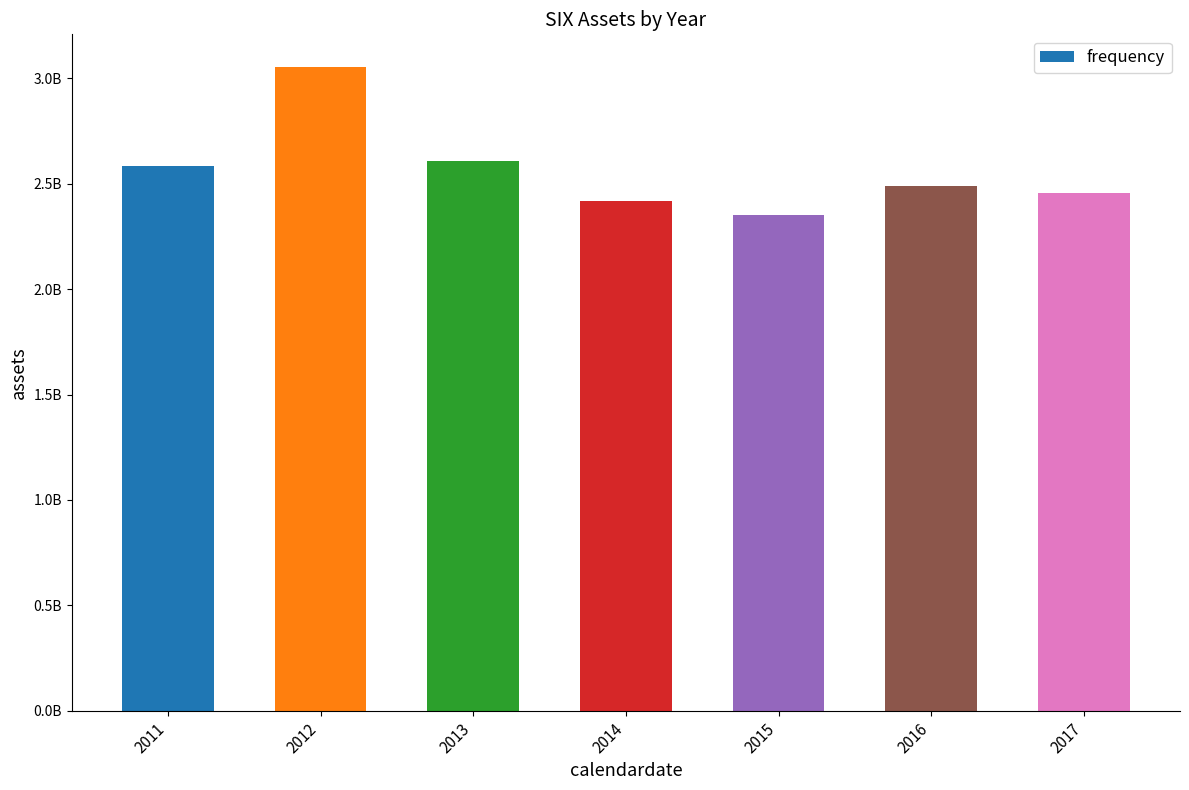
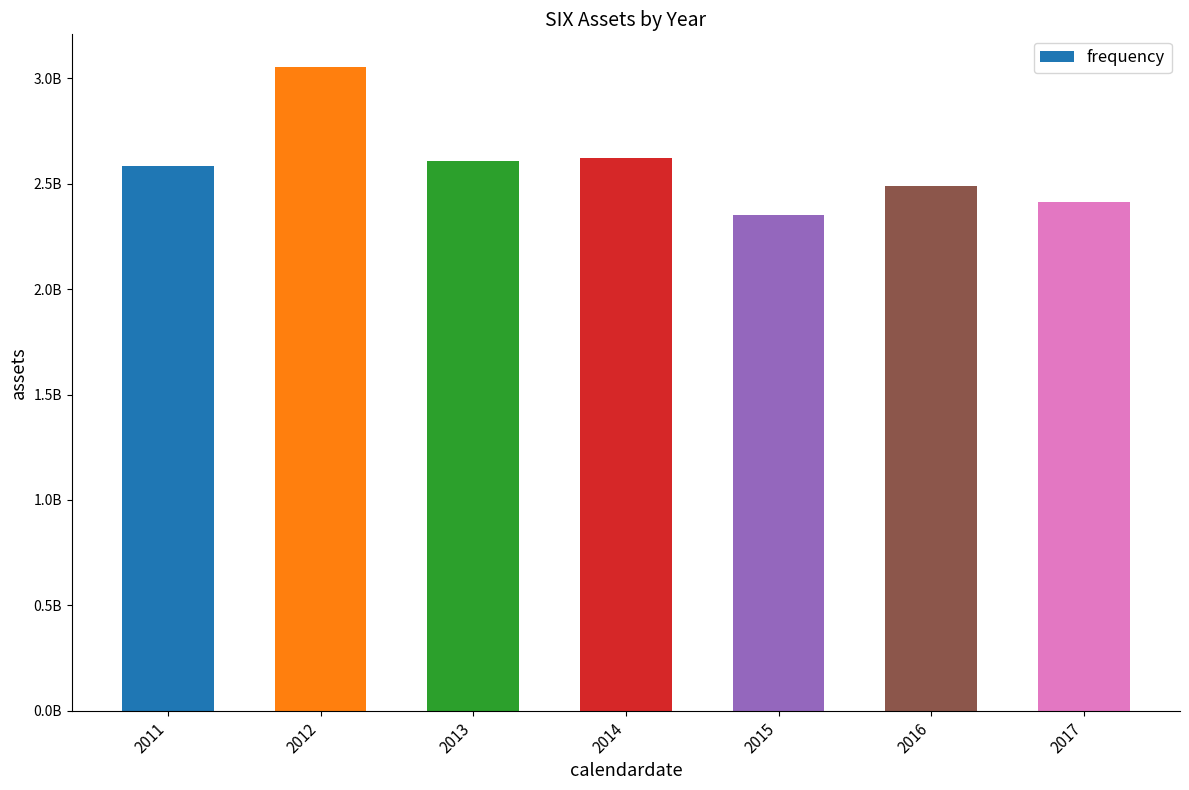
2014: 2420000000 -> 2620000000
2017: 2460000000 -> 2410000000
